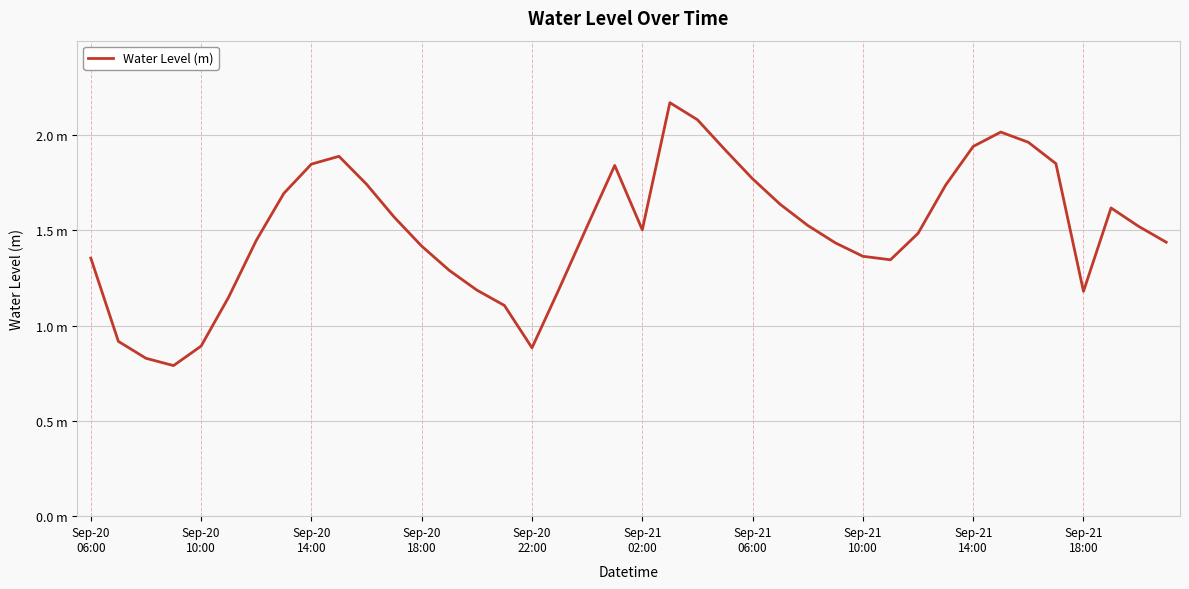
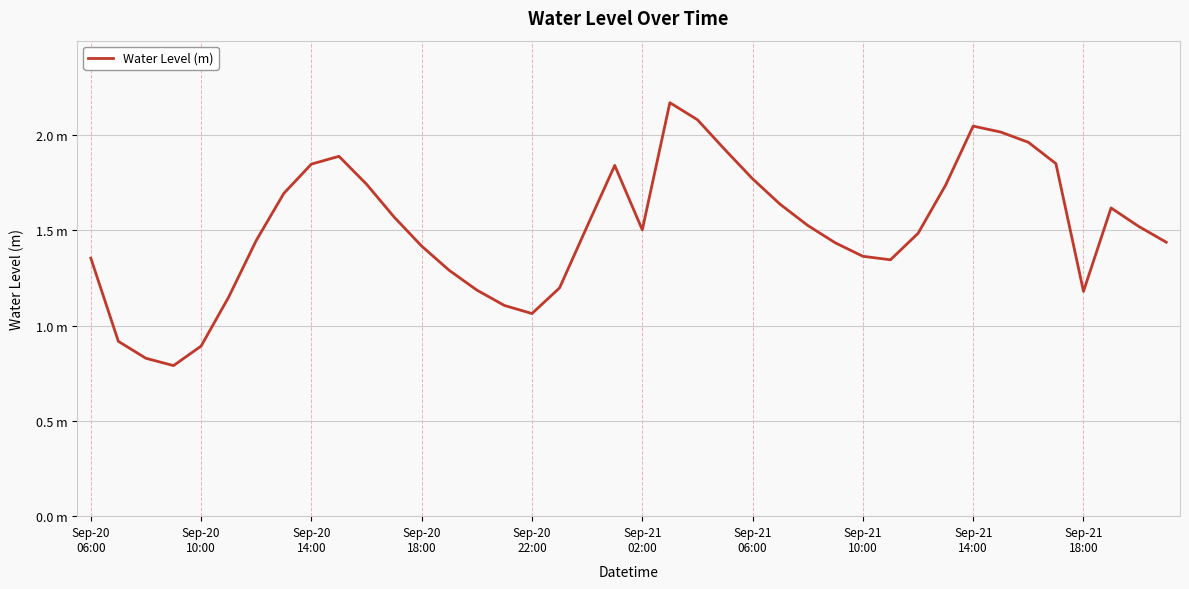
Sep-20 22:00: 0.88 m -> 1.06 m
Sep-21 14:00: 1.94 m -> 2.05 m
